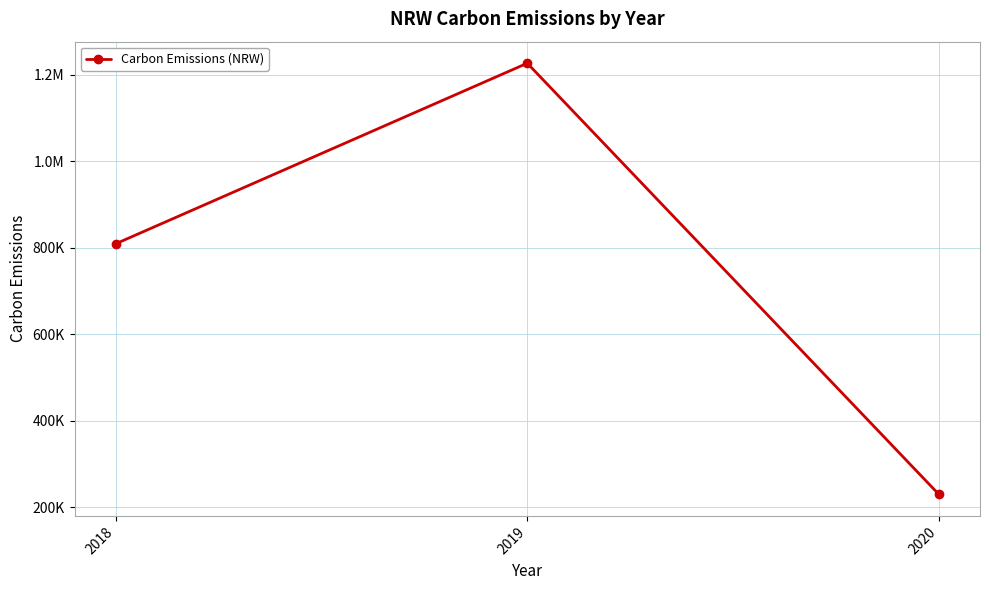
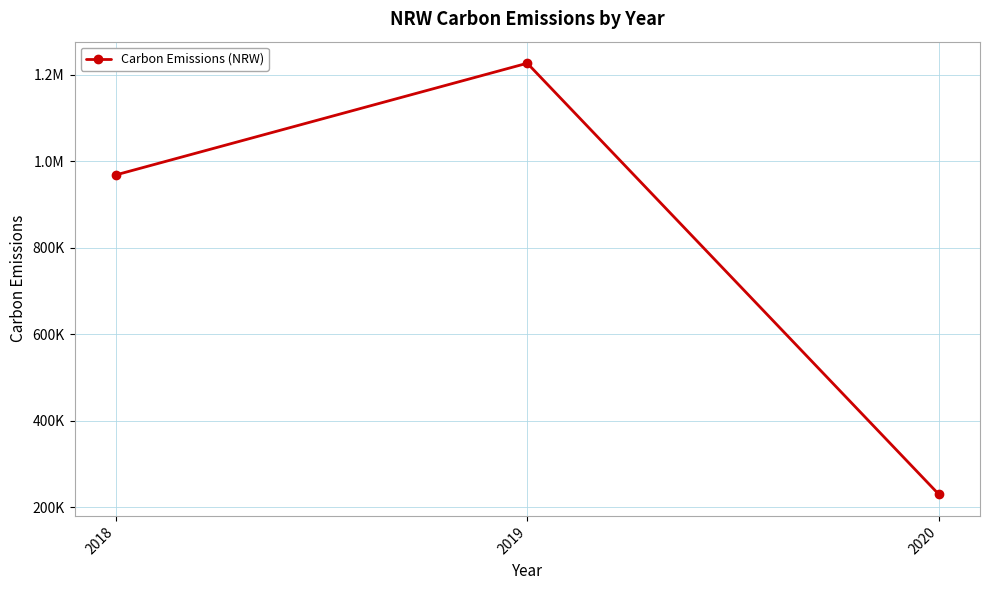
2018: 810000 -> 970000
